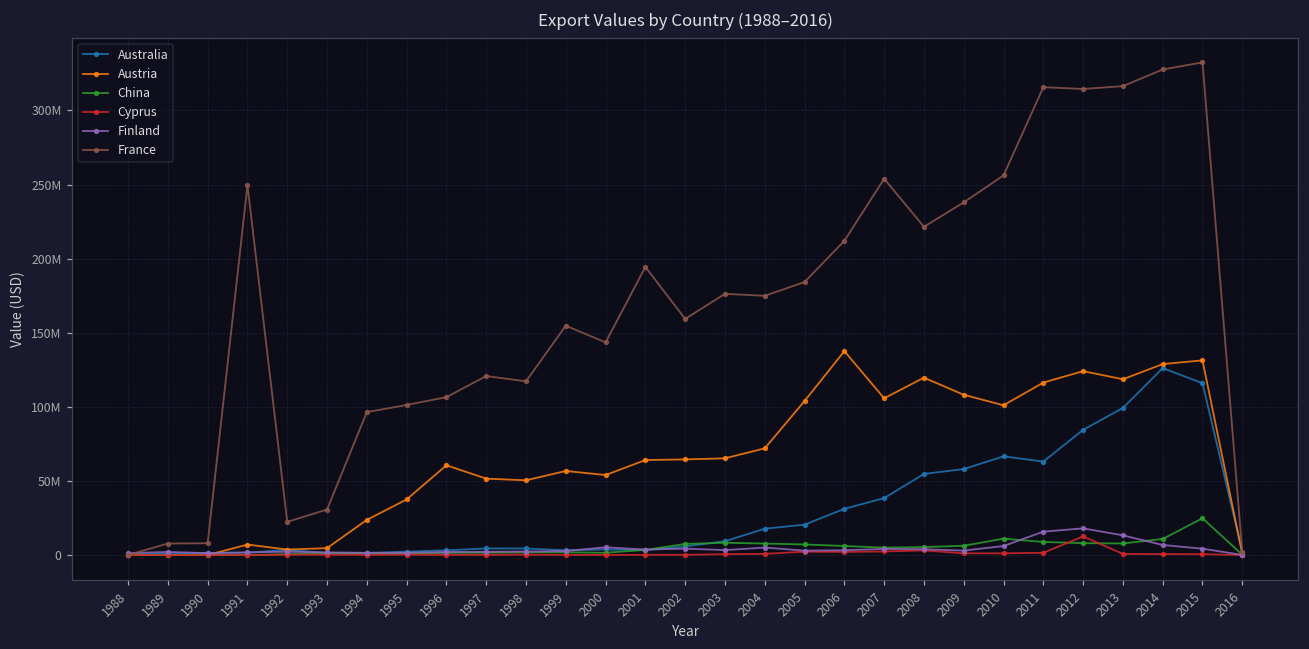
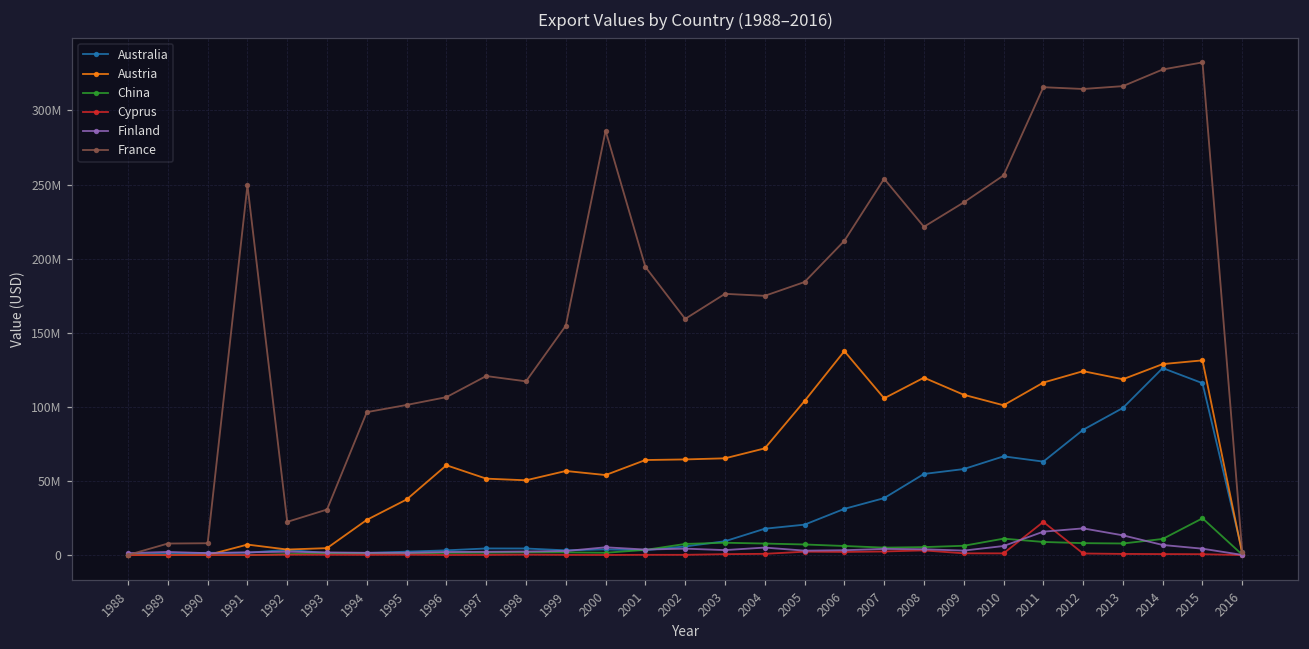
France, 2000: 144000000 -> 286000000
Cyprus, 2011: 2000000 -> 22000000
Cyprus, 2012: 13000000 -> 1000000
